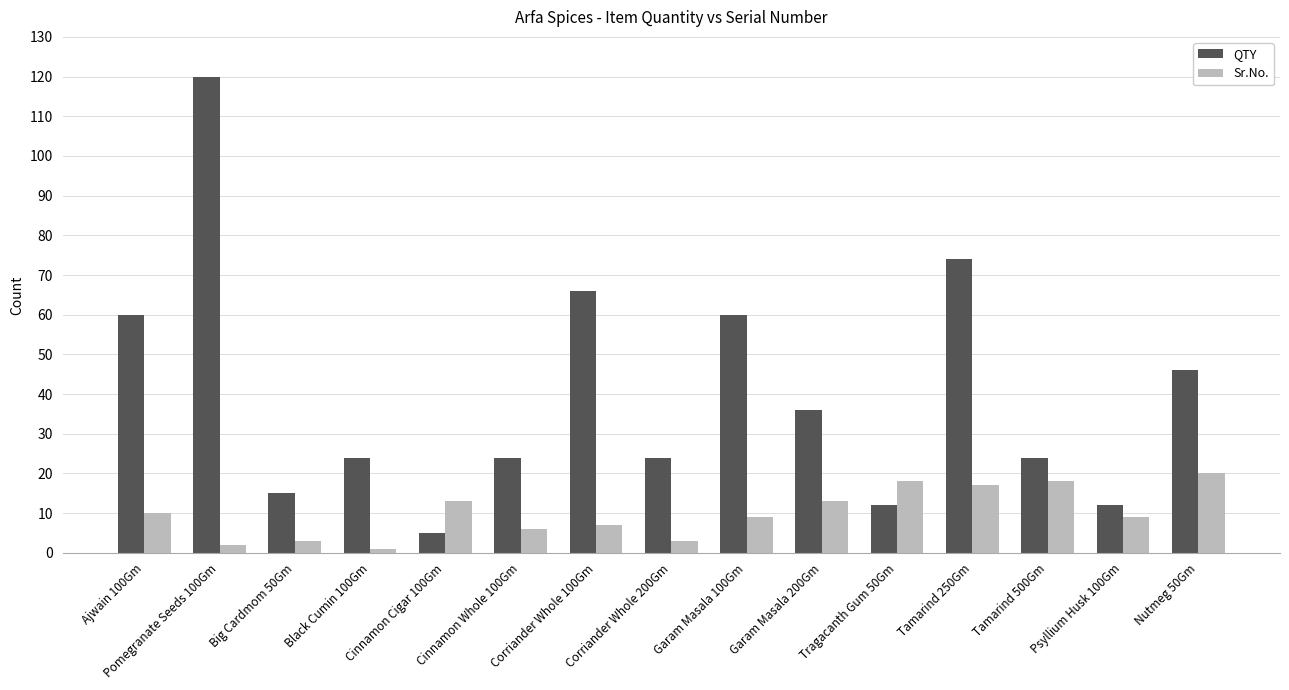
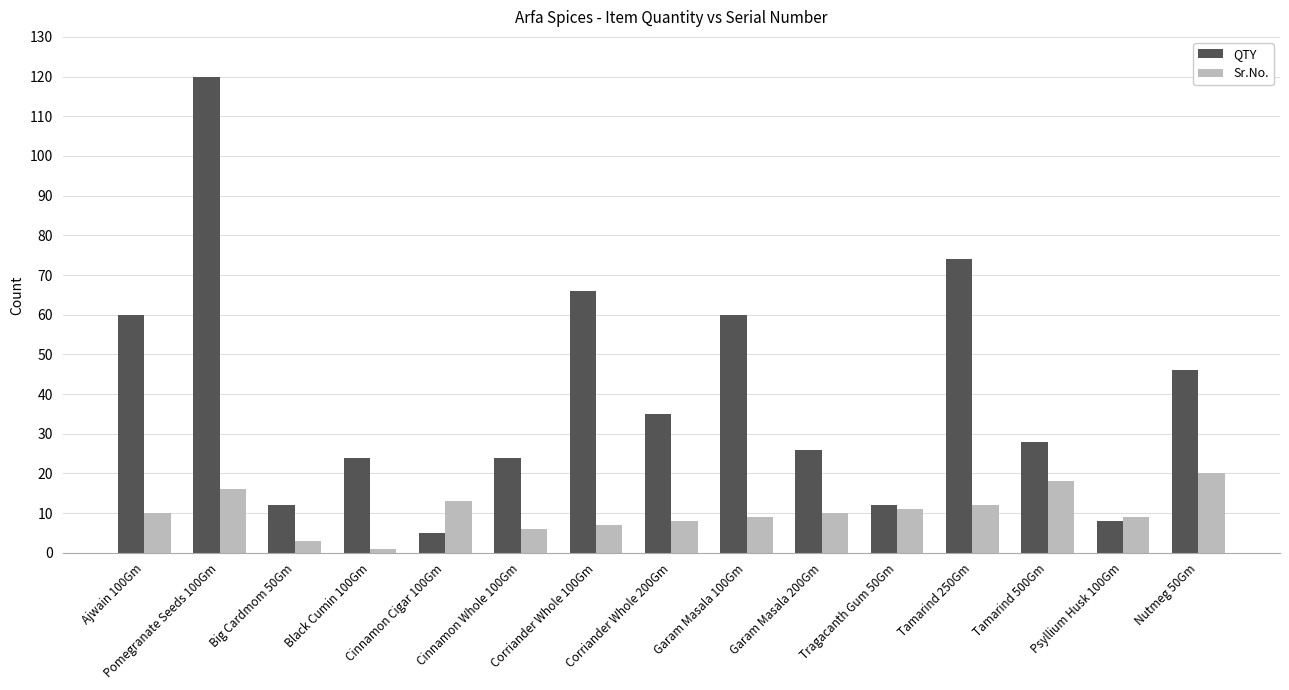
Sr.No., Pomegranate Seeds 100Gm: 2 -> 16
QTY, Big Cardmom 50Gm: 15 -> 12
QTY, Corriander Whole 200Gm: 24 -> 35
Sr.No., Corriander Whole 200Gm: 3 -> 8
QTY, Garam Masala 200Gm: 36 -> 26
Sr.No., Garam Masala 200Gm: 13 -> 10
Sr.No., Tragacanth Gum 50Gm: 18 -> 11
Sr.No., Tamarind 250Gm: 17 -> 12
QTY, Tamarind 500Gm: 24 -> 28
QTY, Psyllium Husk 100Gm: 12 -> 8
